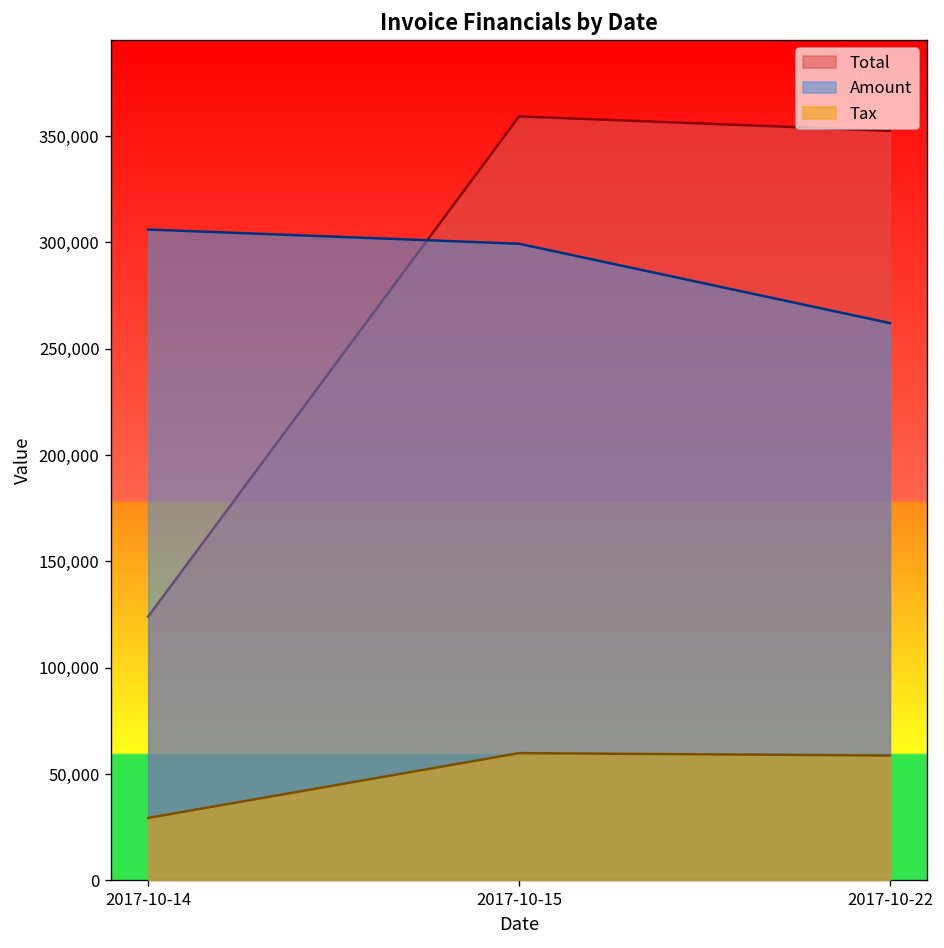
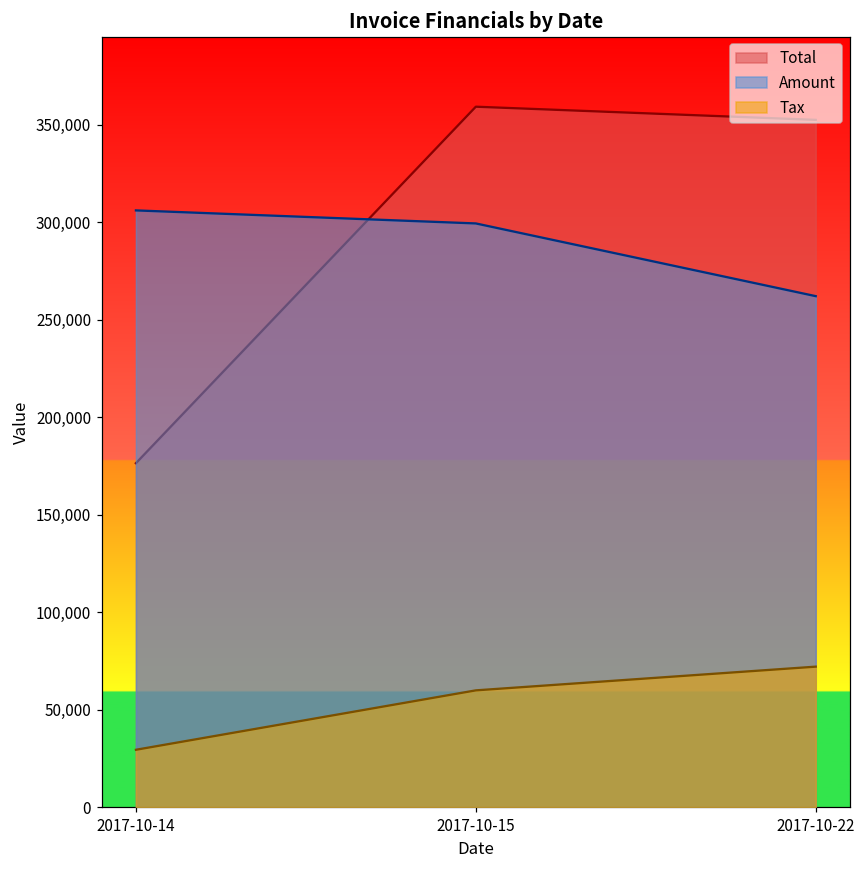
Total, 2017-10-14: 124,000 -> 176,000
Tax, 2017-10-22: 59,000 -> 72,000
